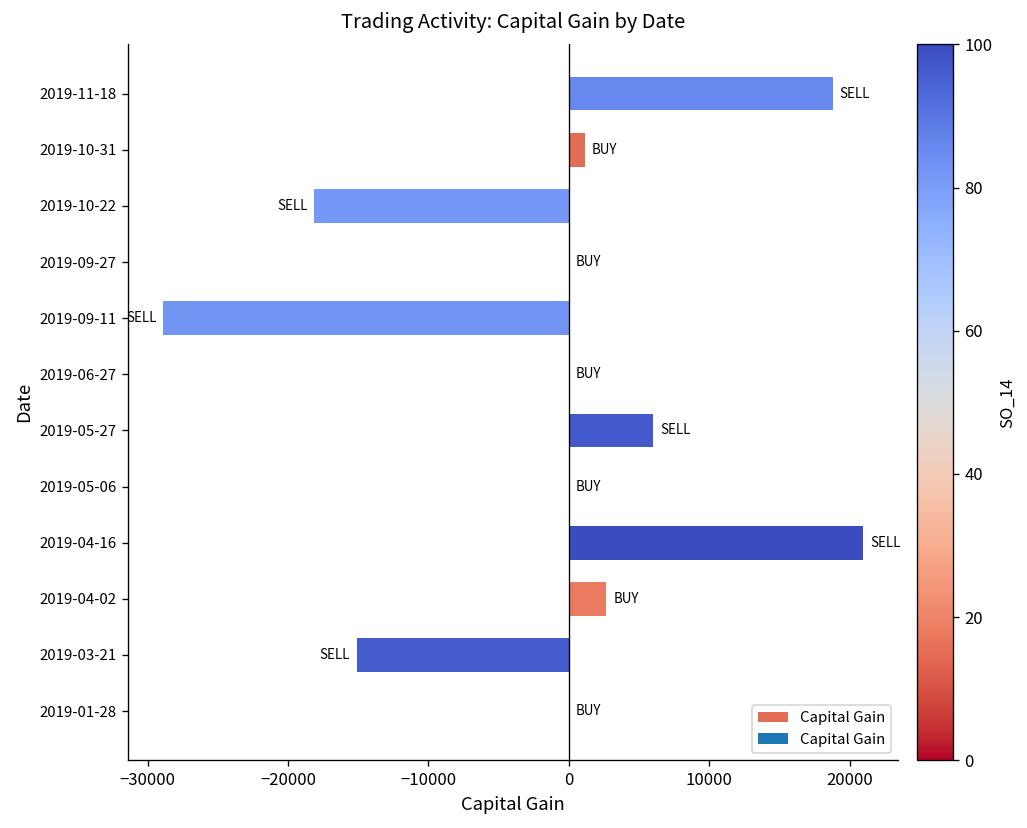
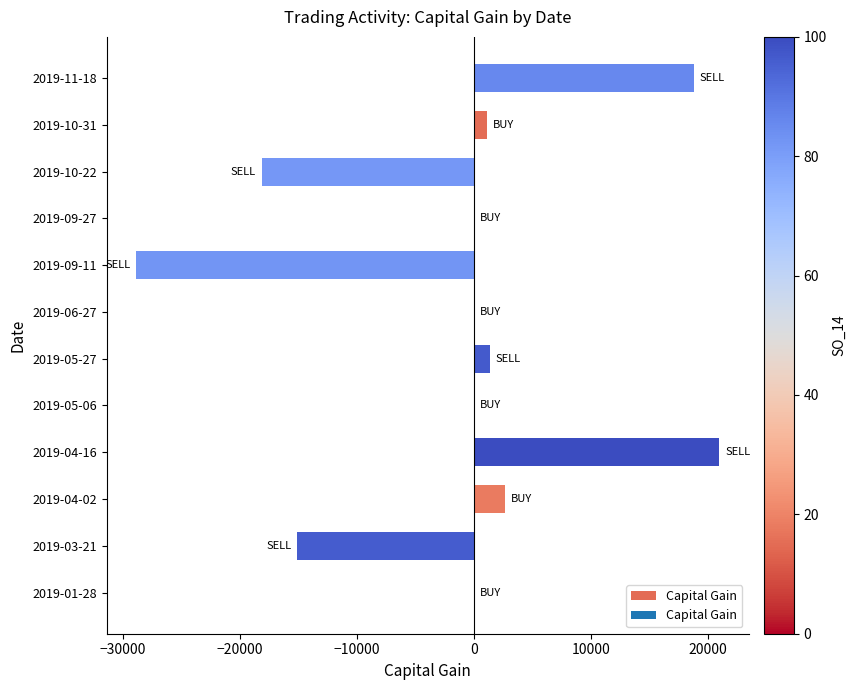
2019-05-27: 6000 -> 1400
